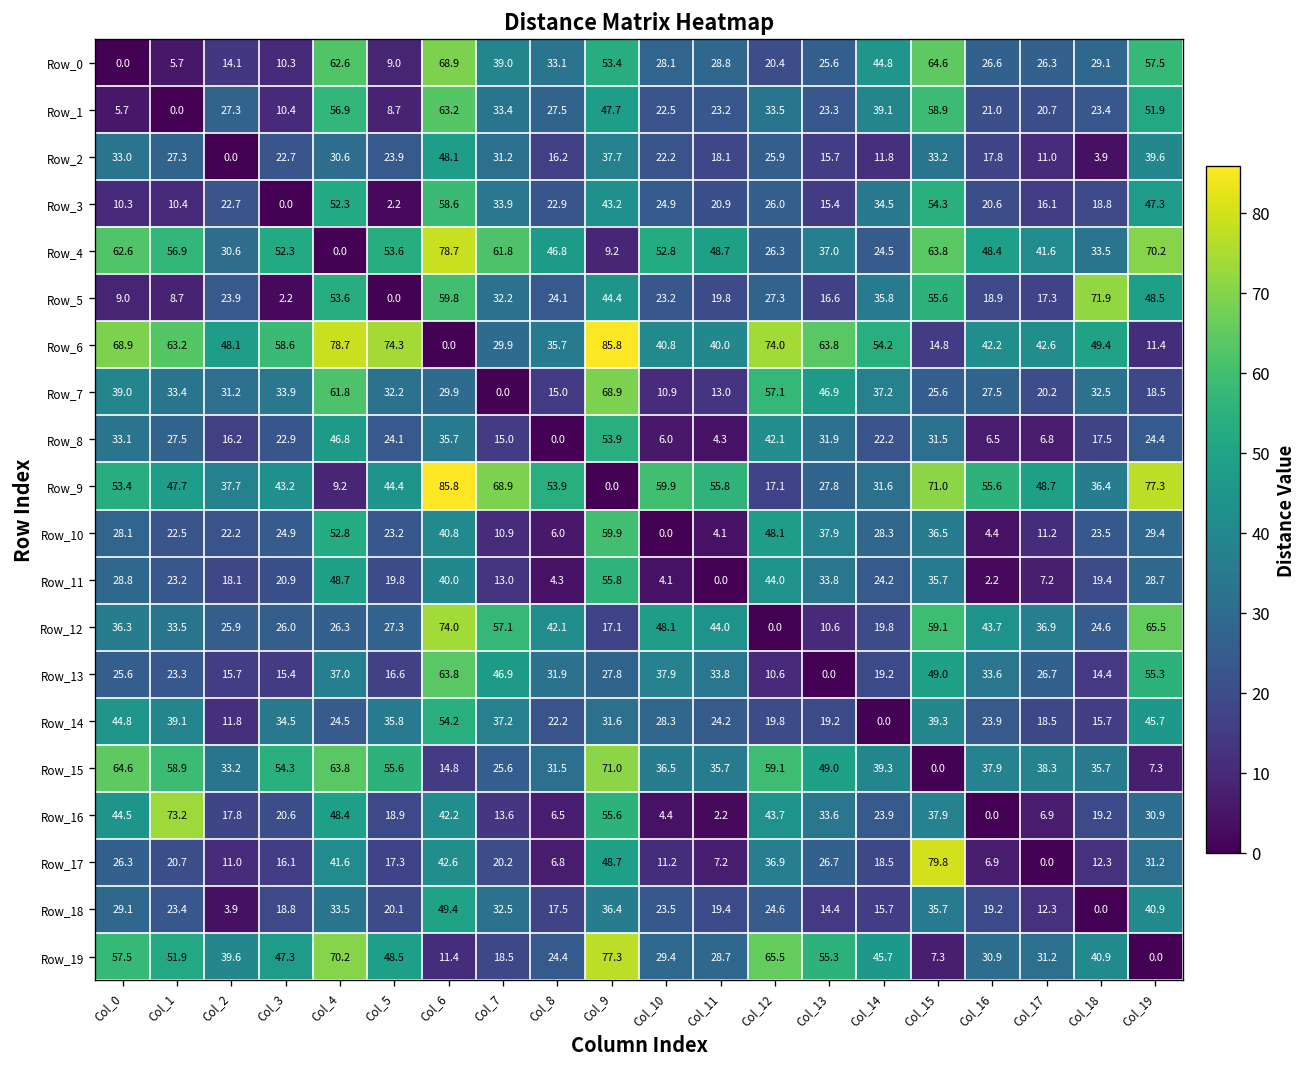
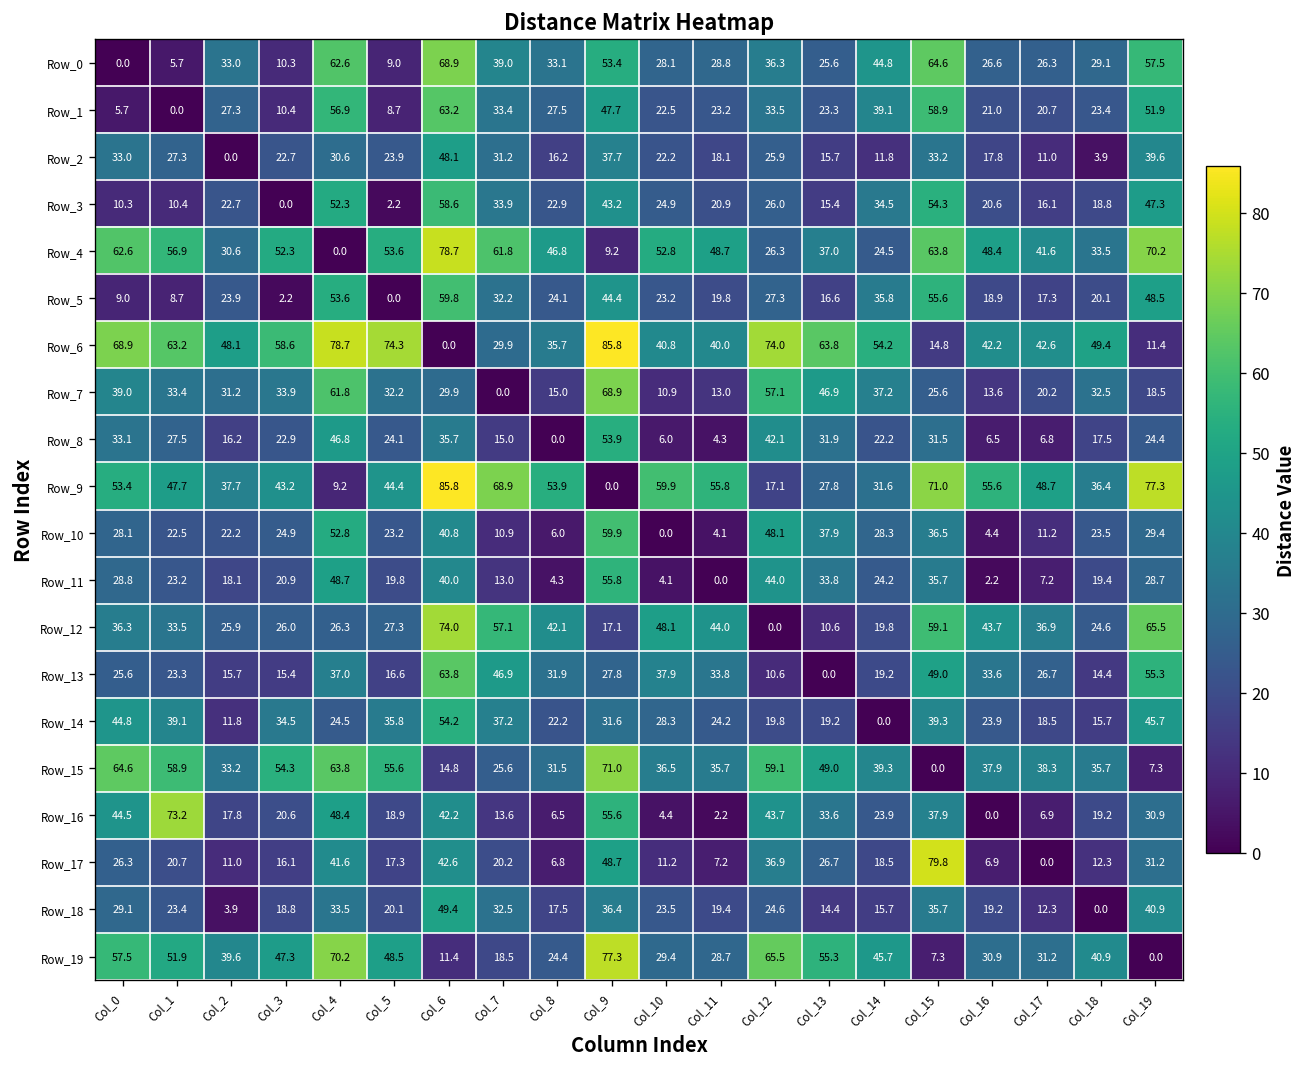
Row_0, Col_2: 14.1 -> 33.0
Row_0, Col_12: 20.4 -> 36.3
Row_5, Col_18: 71.9 -> 20.1
Row_7, Col_16: 27.5 -> 13.6
